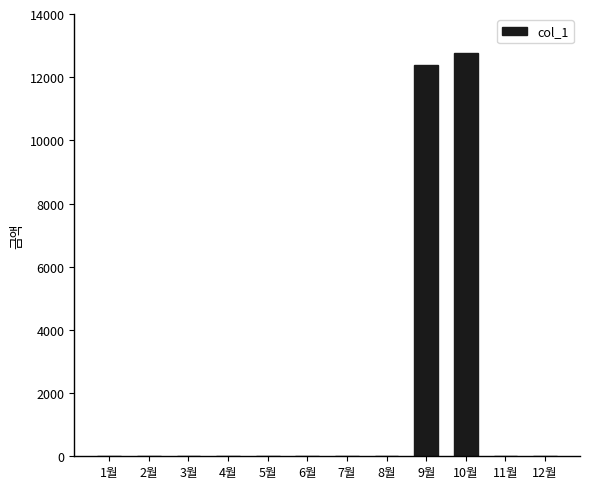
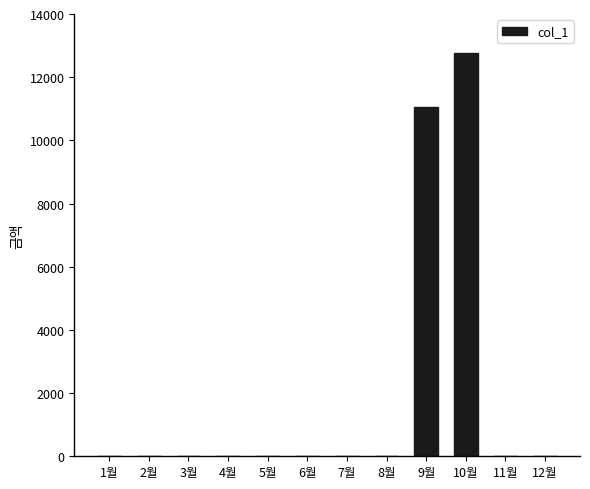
9월: 12400 -> 11100
